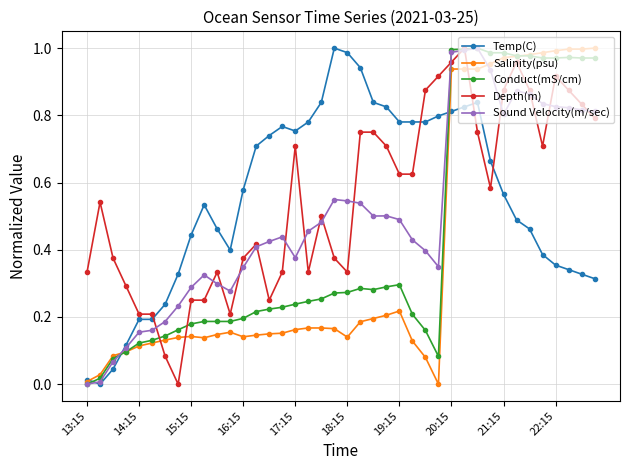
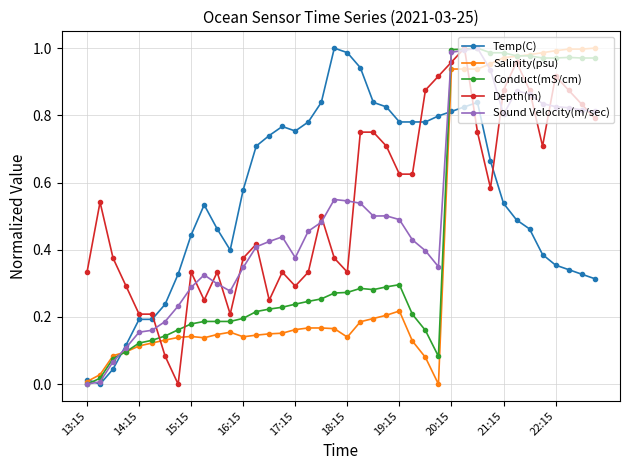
Depth(m), 15:15: 0.25 -> 0.33
Depth(m), 17:15: 0.71 -> 0.29
Temp(C), 21:15: 0.57 -> 0.54
